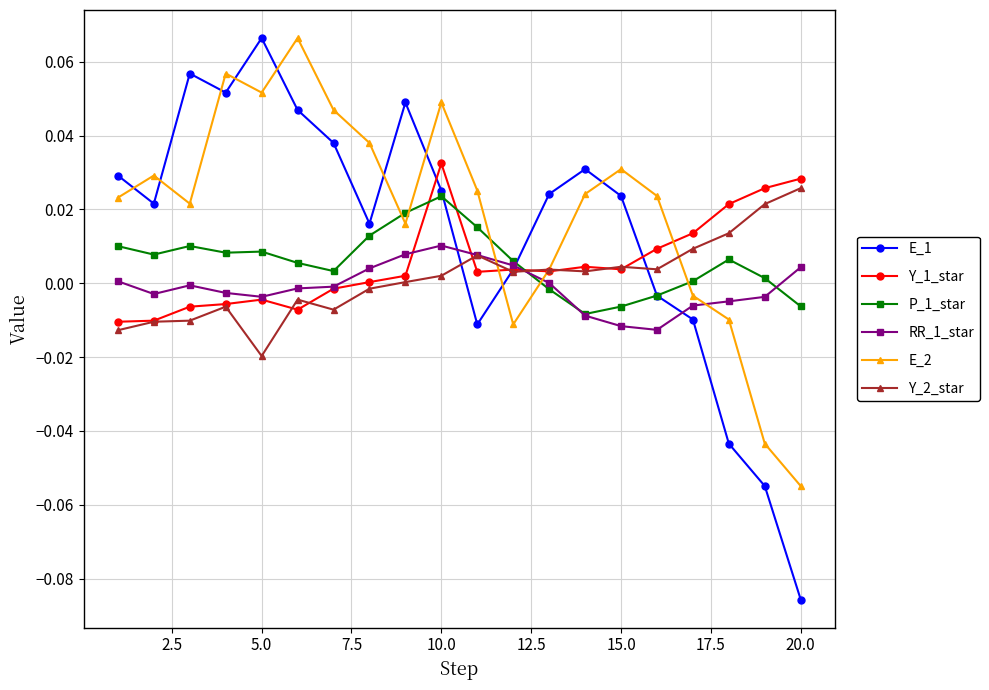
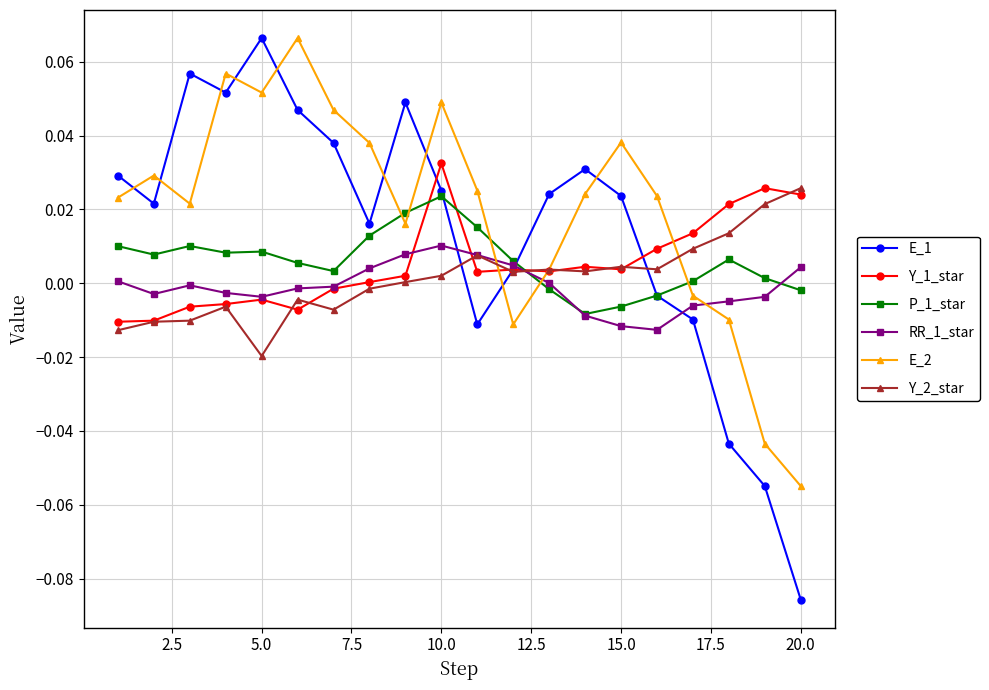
E_2, 15.0: 0.031 -> 0.038
Y_1_star, 20.0: 0.028 -> 0.024
P_1_star, 20.0: -0.006 -> -0.002
